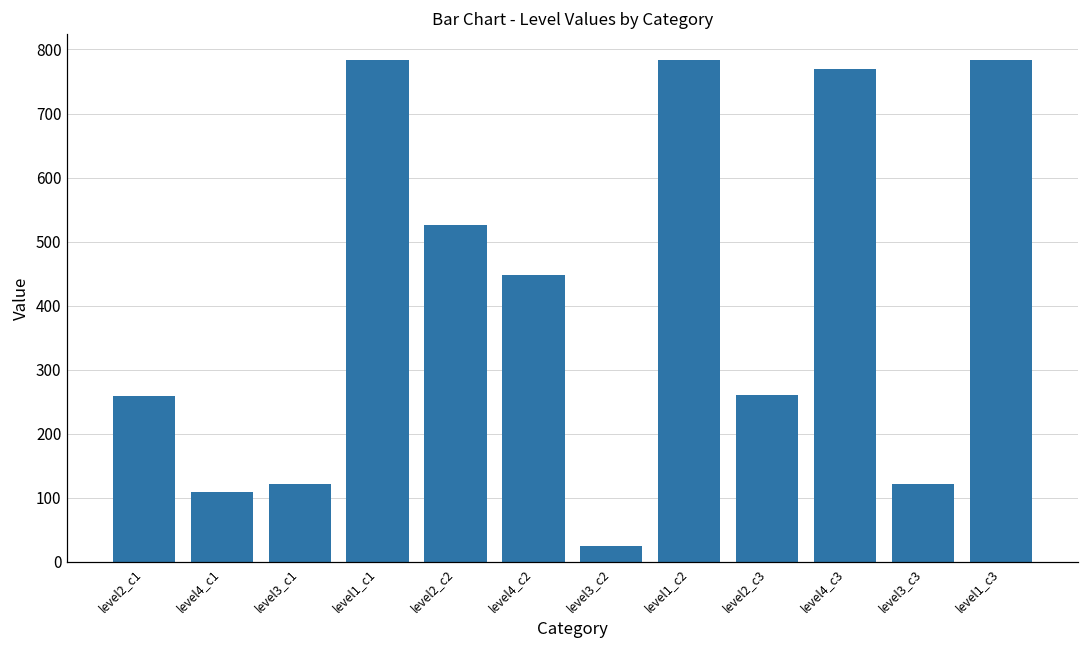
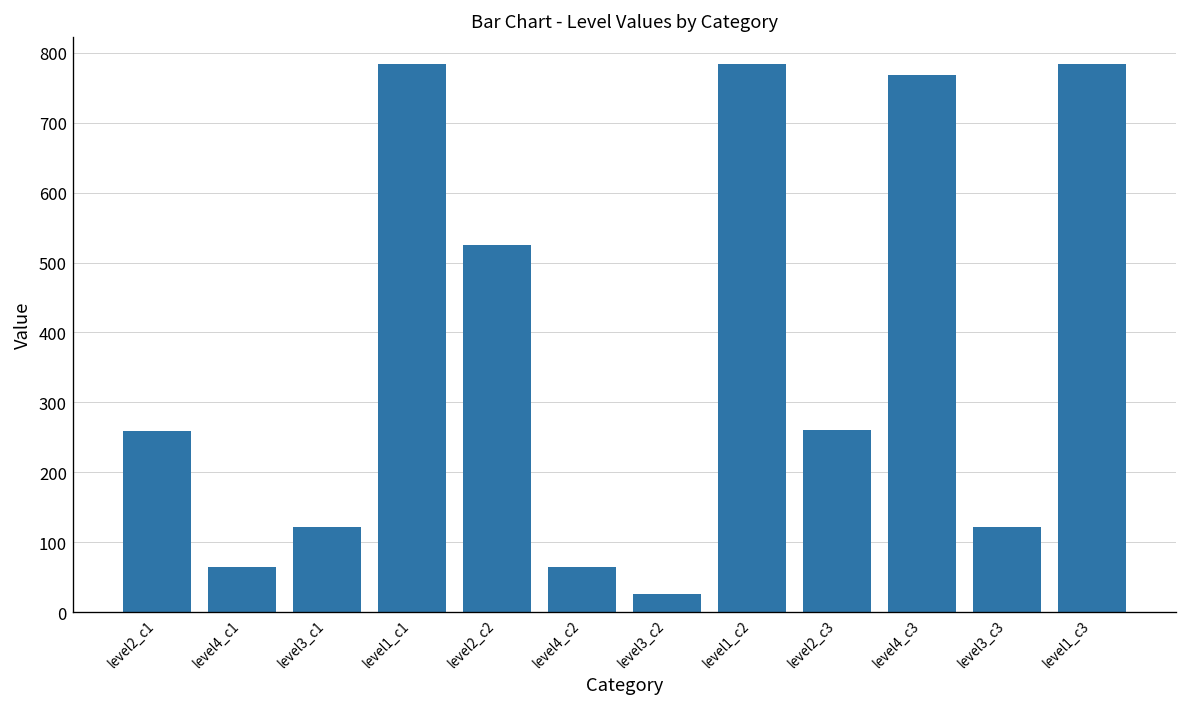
level4_c1: 110 -> 60
level4_c2: 450 -> 60
